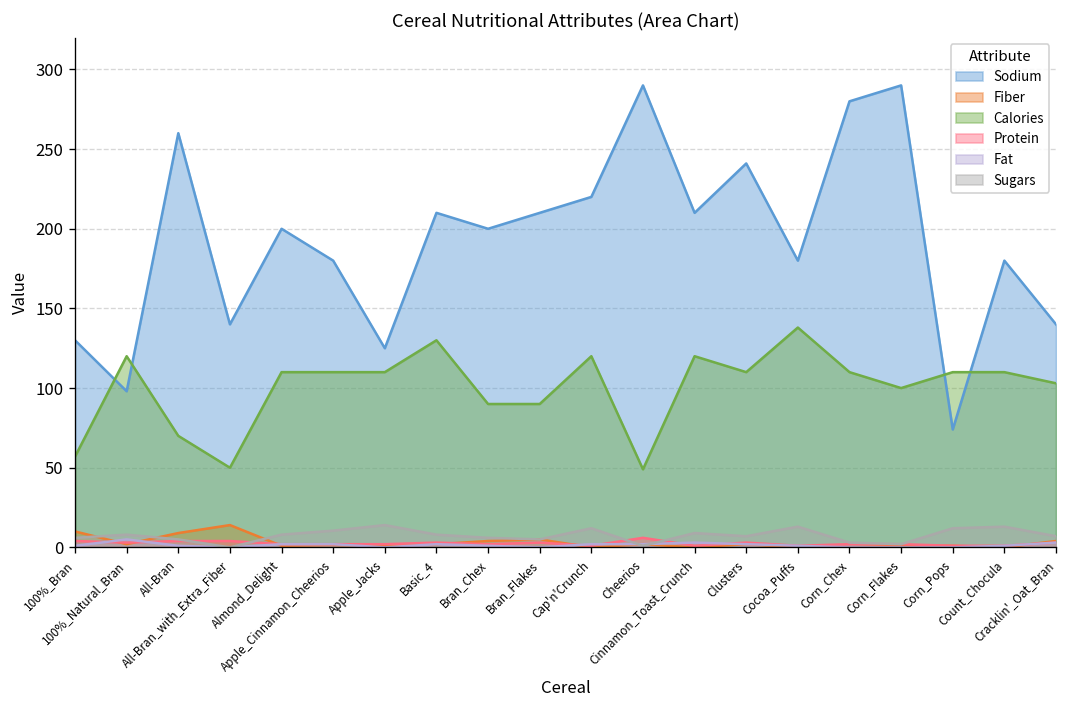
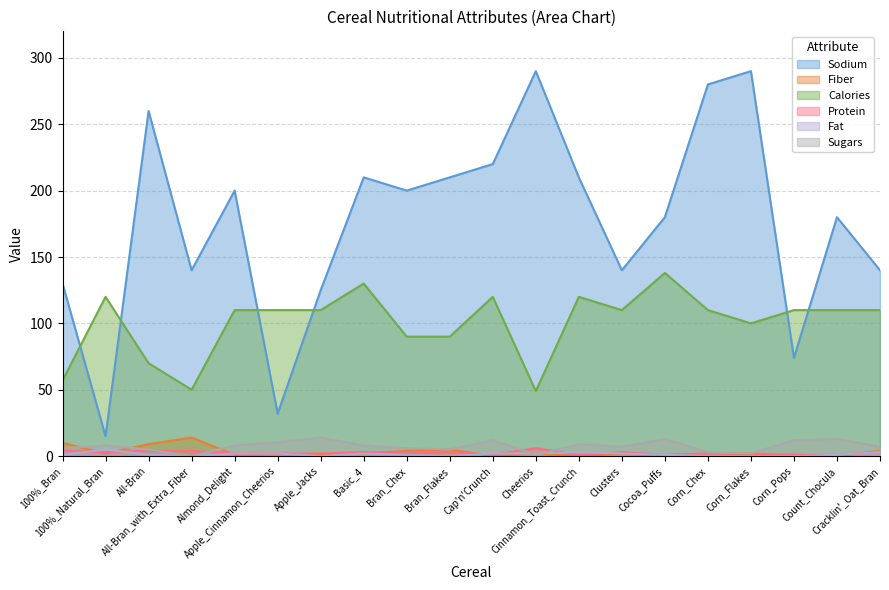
Sodium, 100%_Natural_Bran: 98 -> 15
Sodium, Apple_Cinnamon_Cheerios: 180 -> 32
Sodium, Clusters: 241 -> 140
Calories, Cracklin'_Oat_Bran: 103 -> 110
